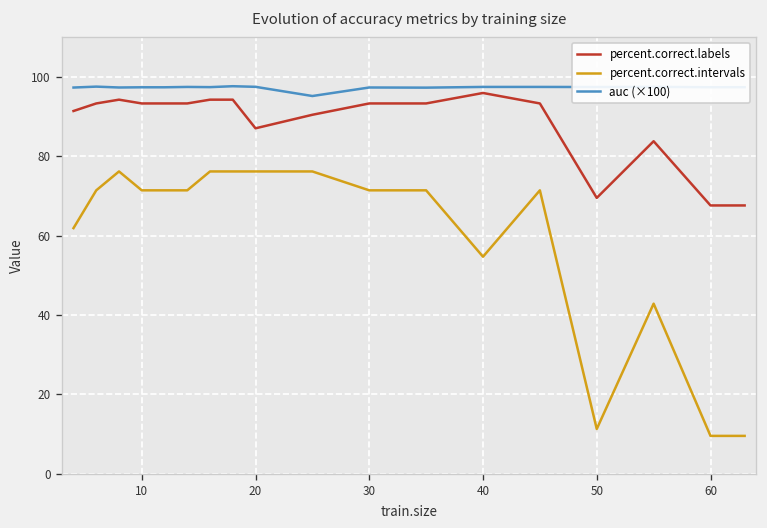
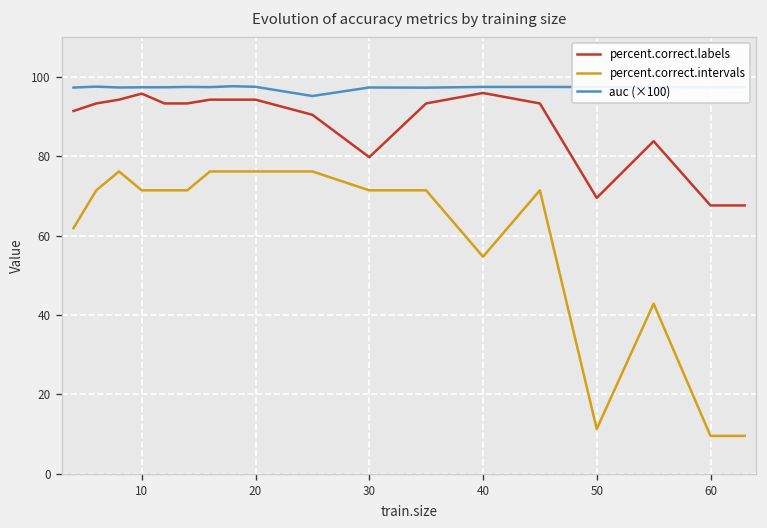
percent.correct.labels, 10: 93 -> 96
percent.correct.labels, 20: 87 -> 94
percent.correct.labels, 30: 93 -> 80
